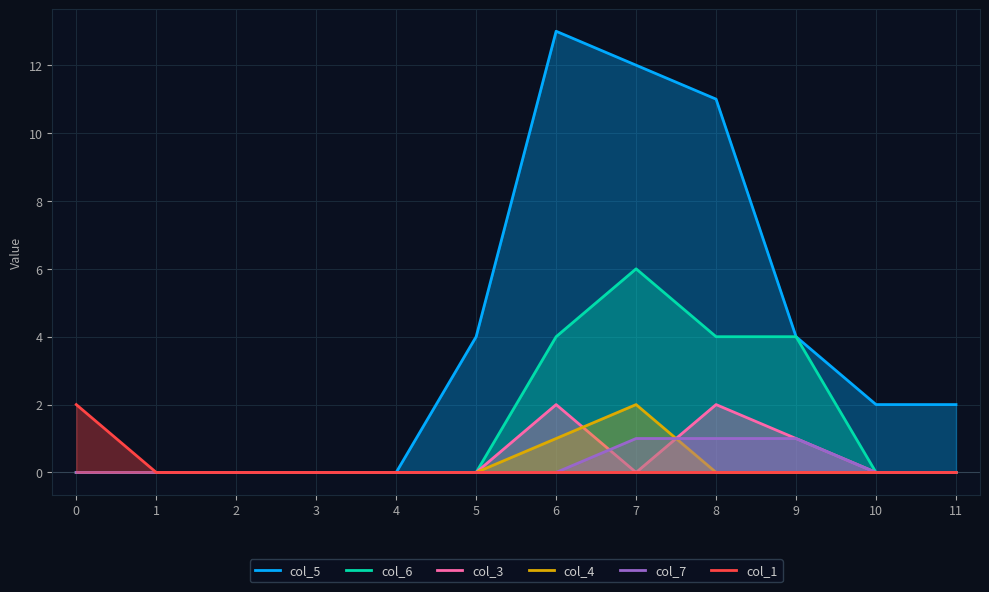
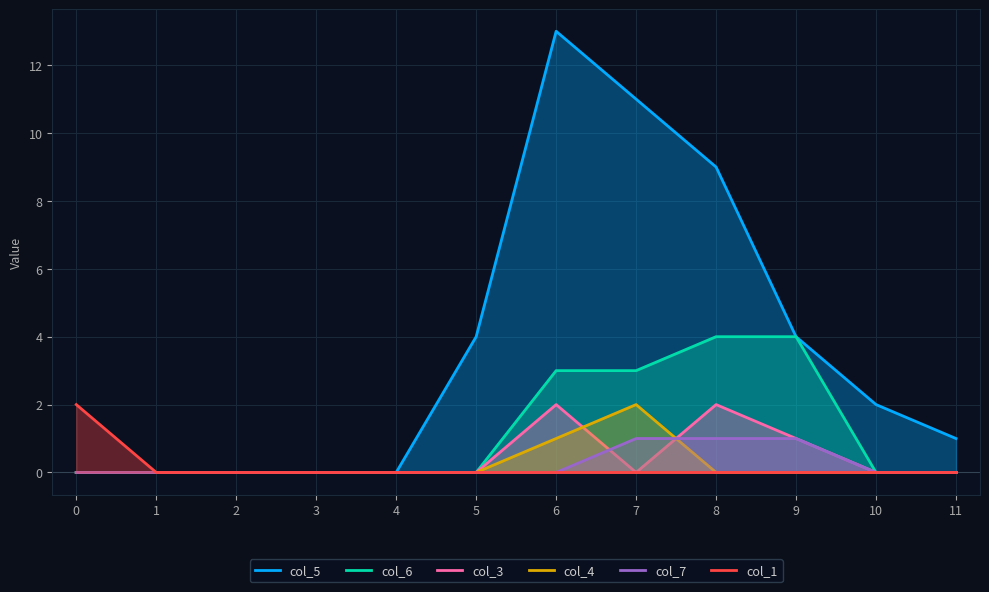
col_6, 6: 4 -> 3
col_5, 7: 12 -> 11
col_6, 7: 6 -> 3
col_5, 8: 11 -> 9
col_5, 11: 2 -> 1
